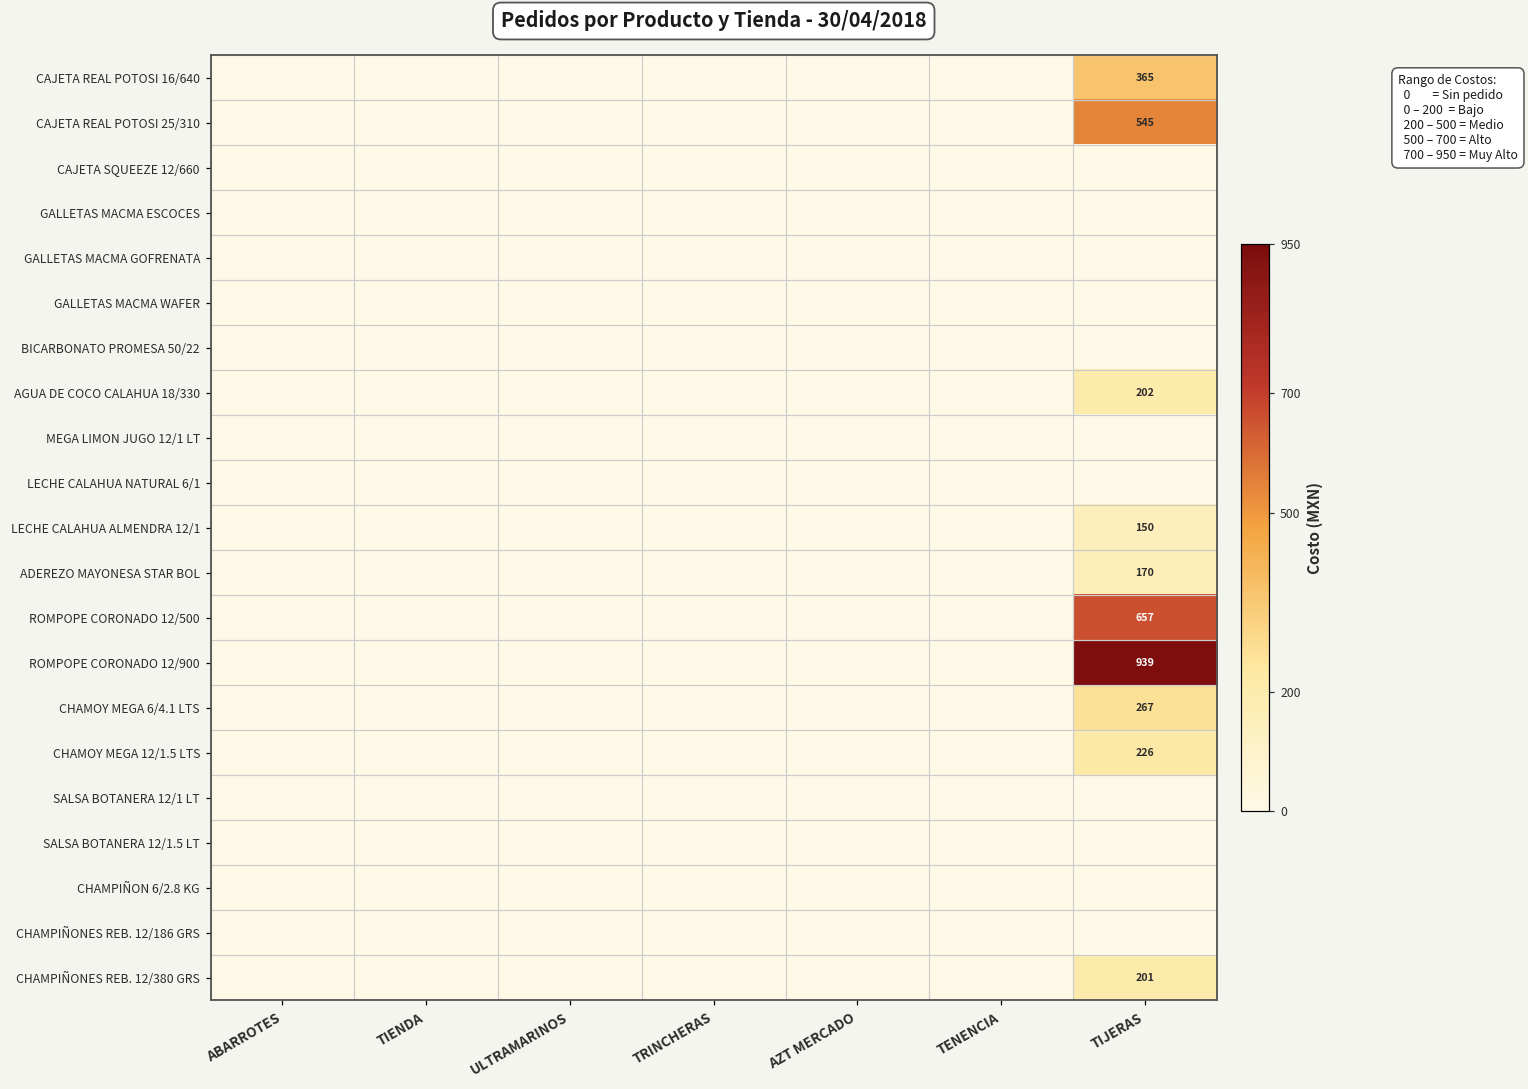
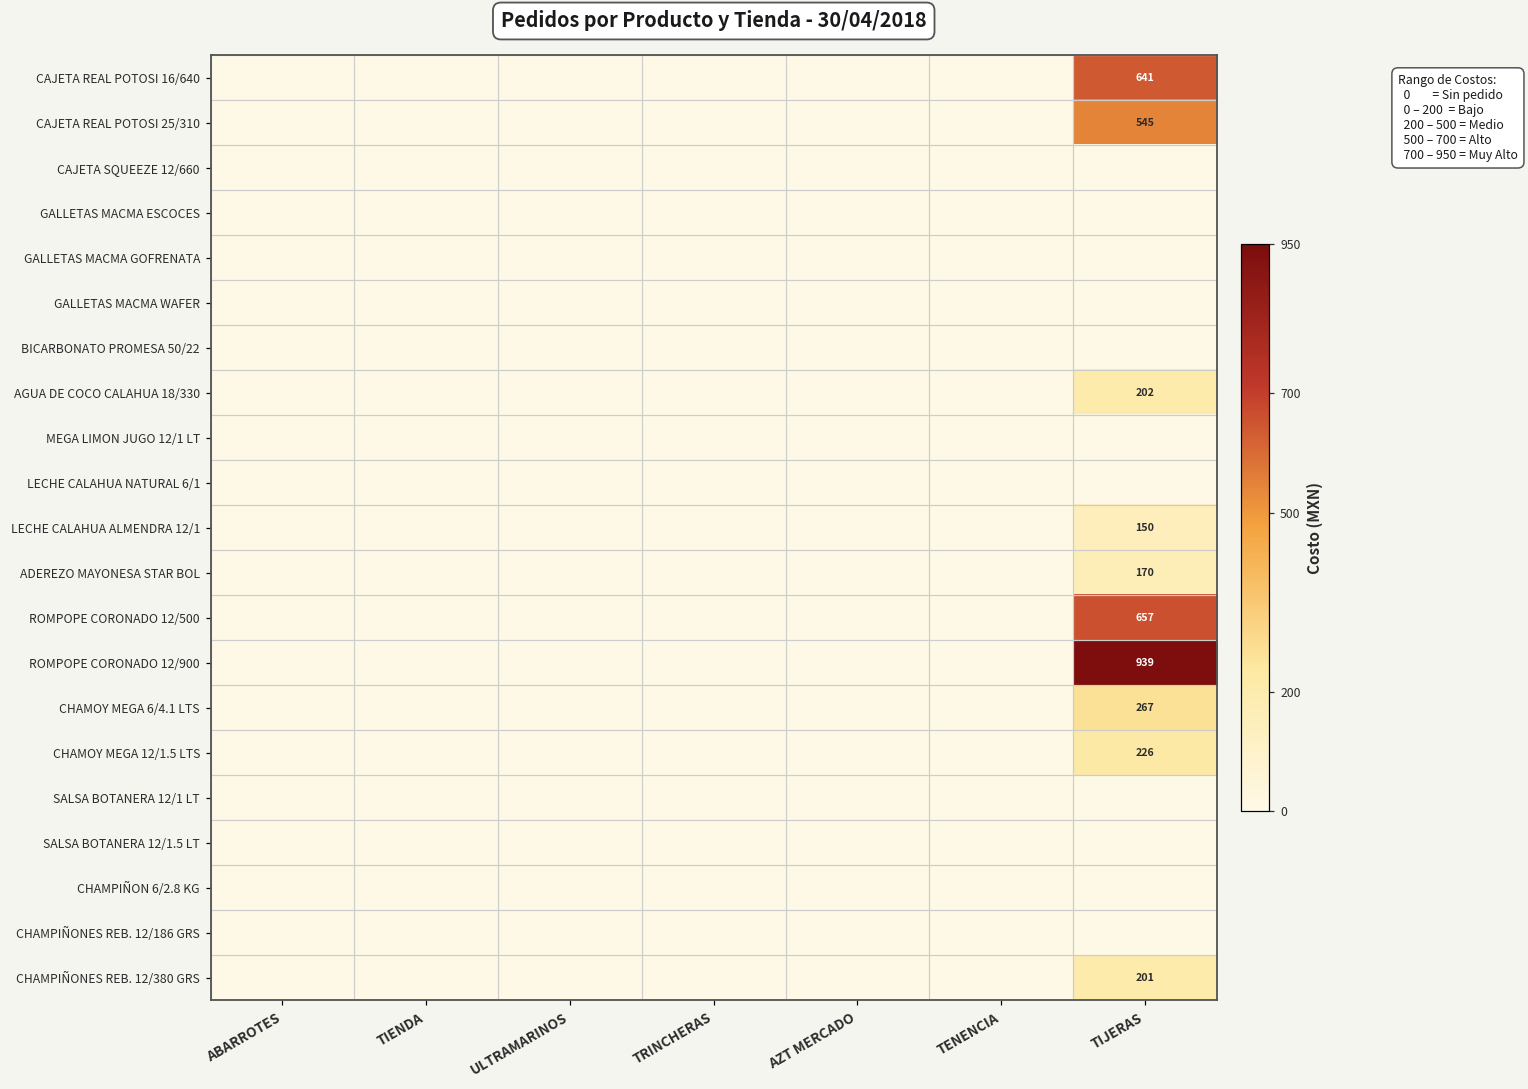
CAJETA REAL POTOSI 16/640, TIJERAS: 365 -> 641
